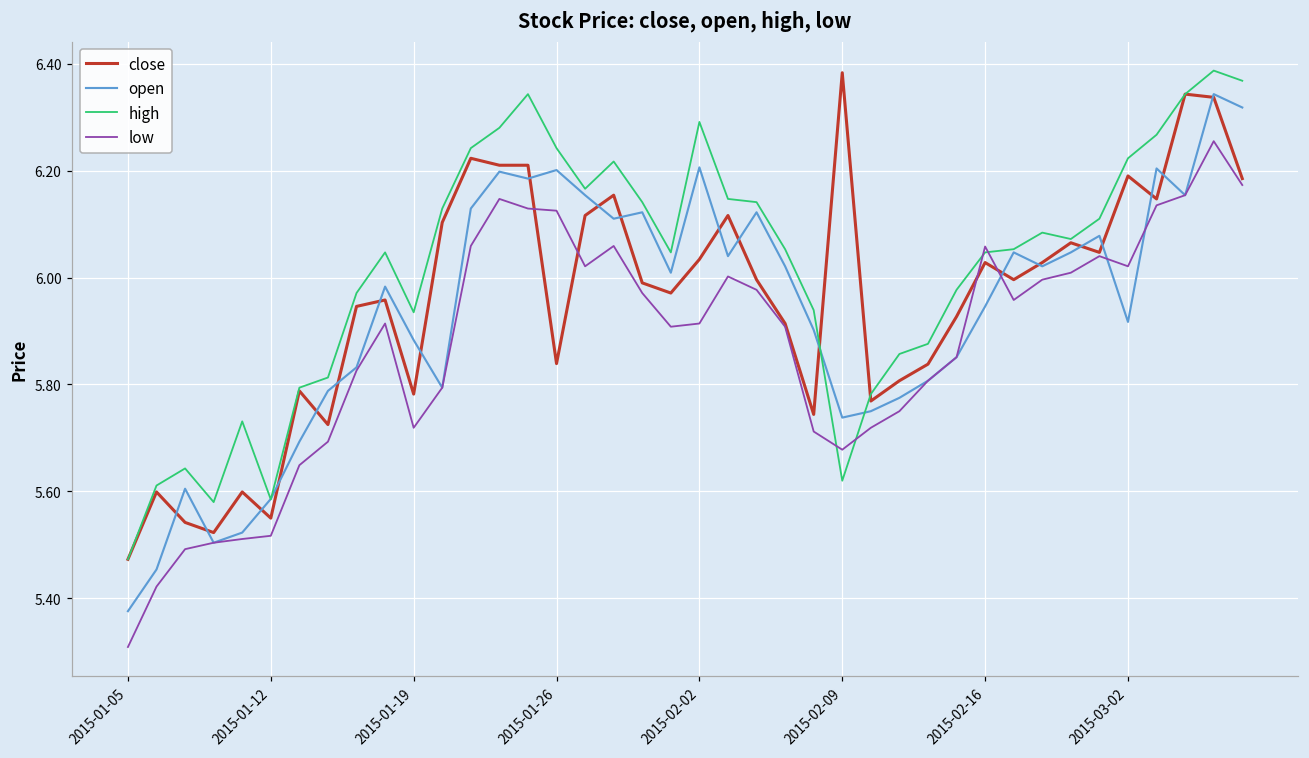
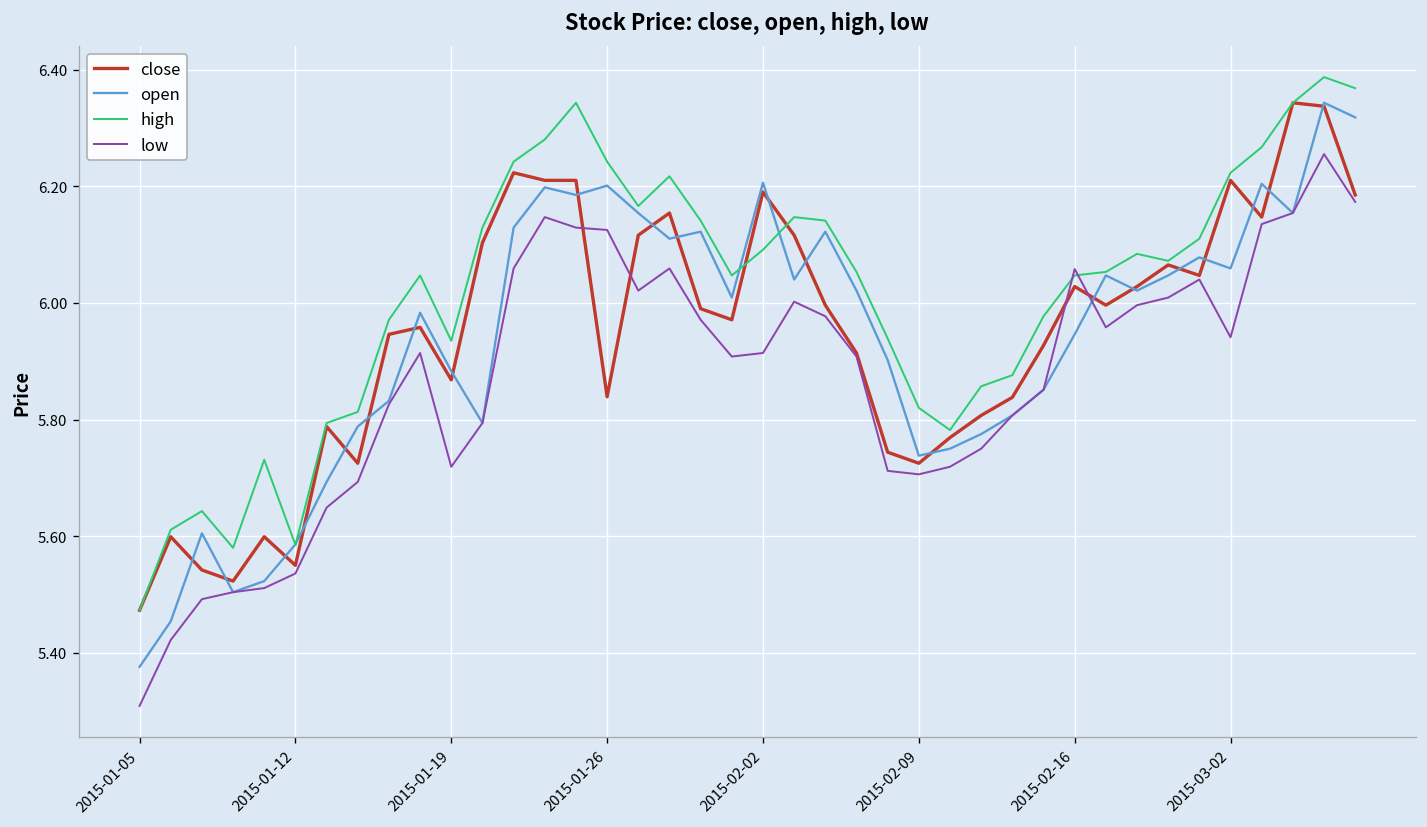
low, 2015-01-12: 5.52 -> 5.54
close, 2015-01-19: 5.78 -> 5.87
close, 2015-02-02: 6.03 -> 6.19
high, 2015-02-02: 6.29 -> 6.09
close, 2015-02-09: 6.38 -> 5.73
high, 2015-02-09: 5.62 -> 5.82
low, 2015-02-09: 5.68 -> 5.71
close, 2015-03-02: 6.19 -> 6.21
open, 2015-03-02: 5.92 -> 6.06
low, 2015-03-02: 6.02 -> 5.94
